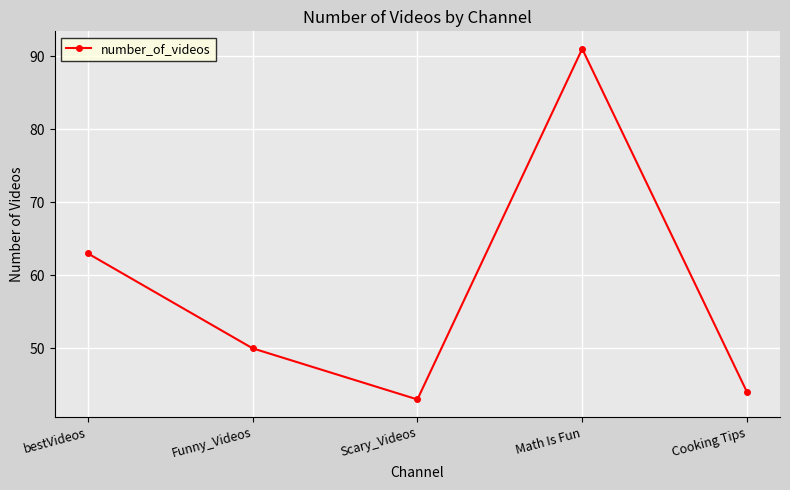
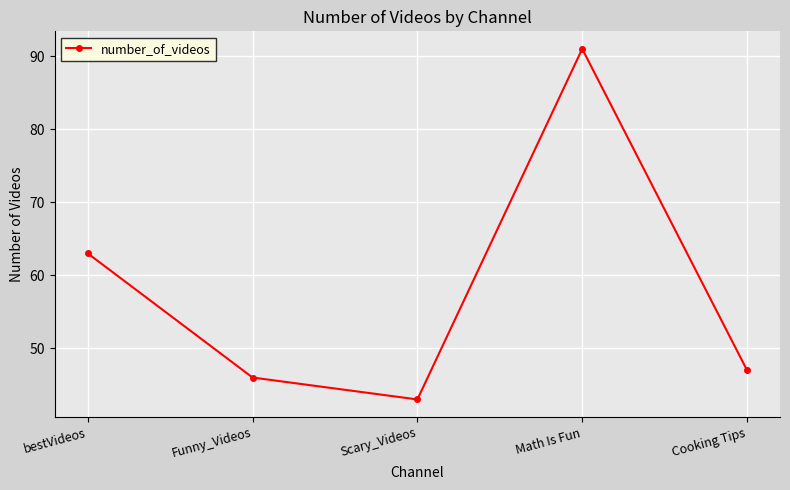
Funny_Videos: 50 -> 46
Cooking Tips: 44 -> 47
